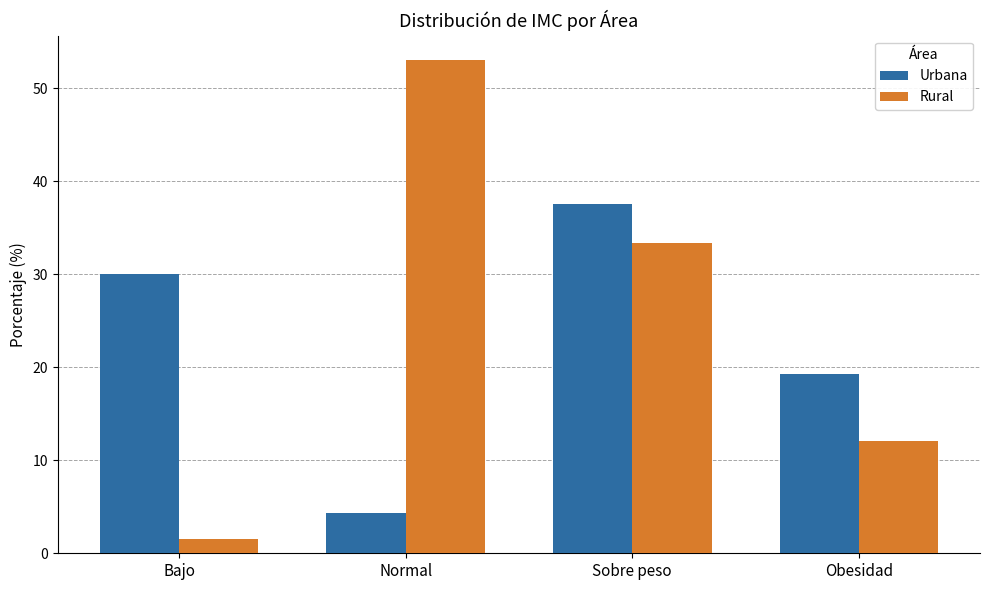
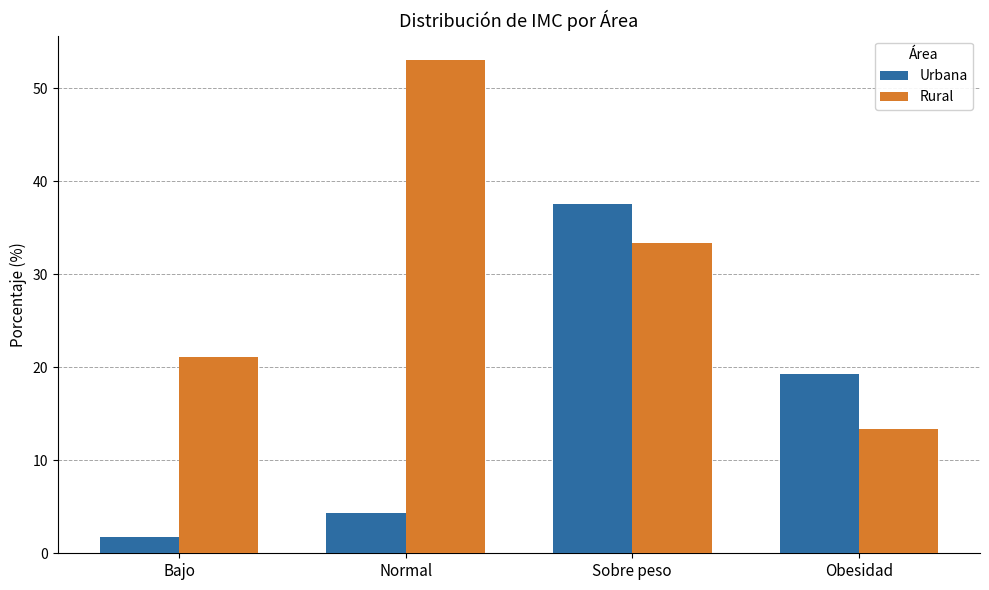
Urbana, Bajo: 30 -> 2
Rural, Bajo: 2 -> 21
Rural, Obesidad: 12 -> 13
